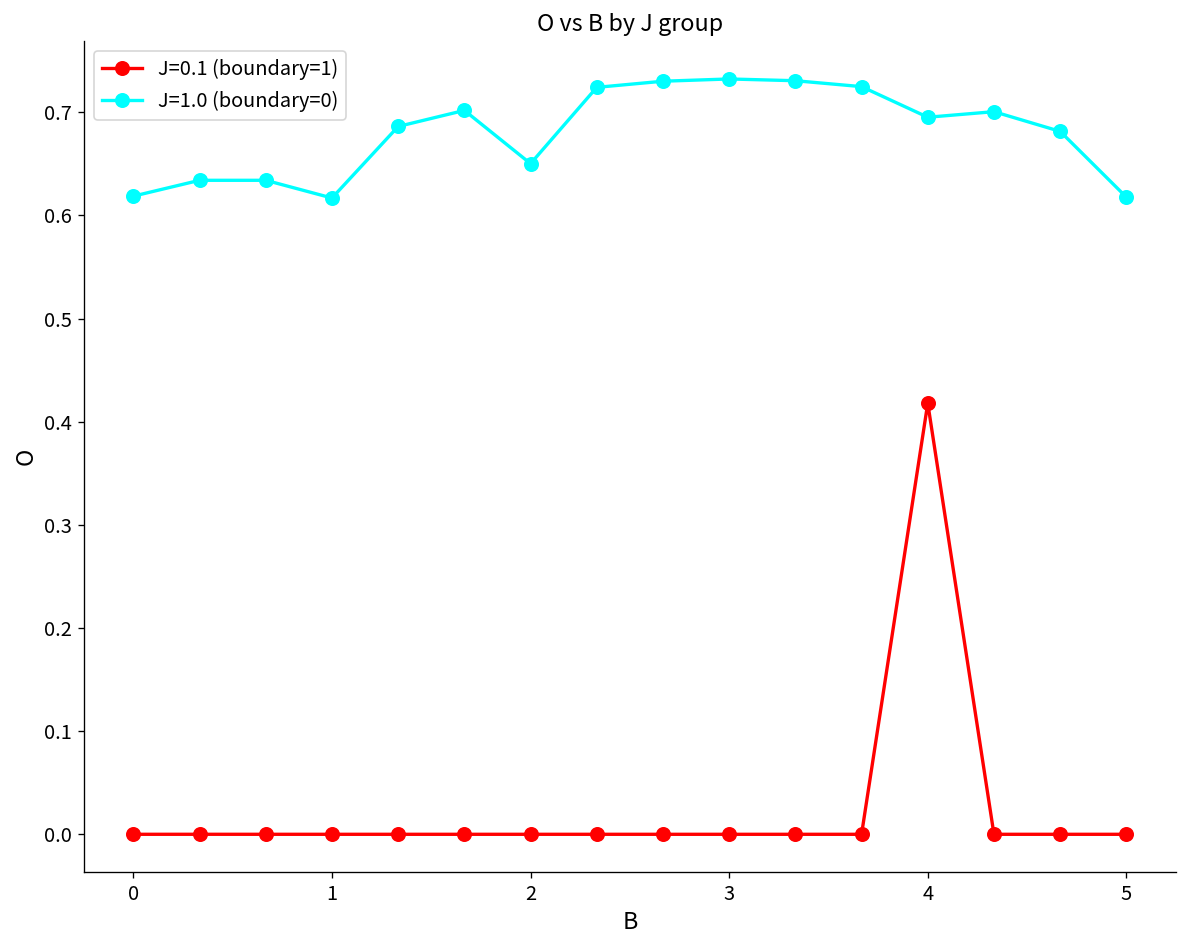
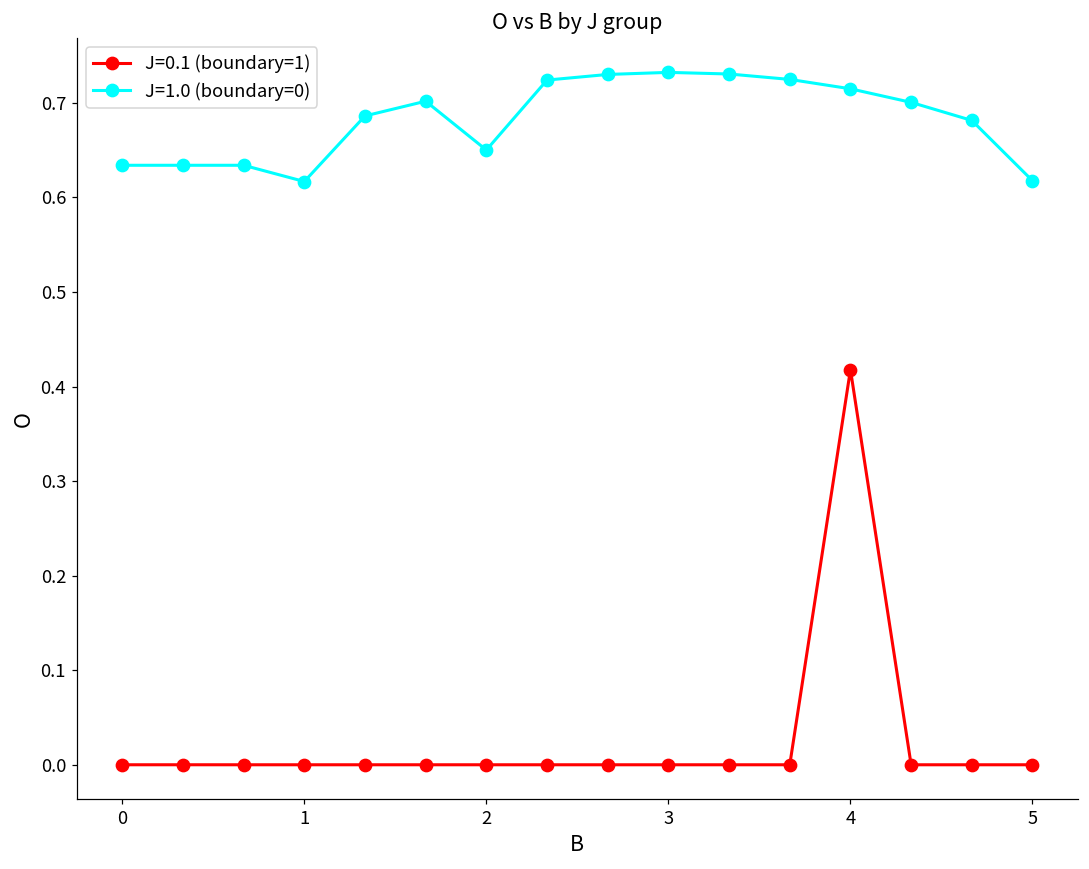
J=1.0 (boundary=0), 0: 0.62 -> 0.63
J=1.0 (boundary=0), 4: 0.70 -> 0.71
